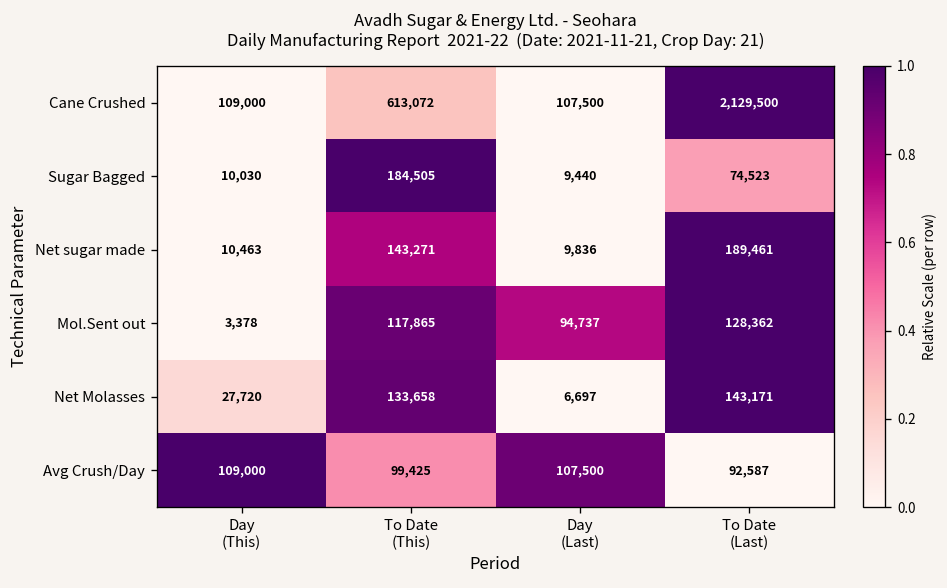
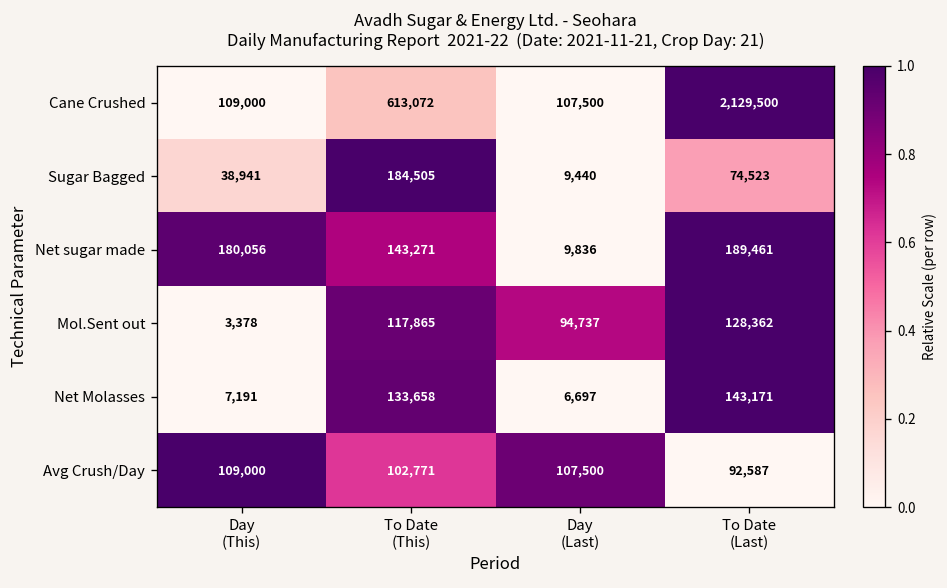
Sugar Bagged, Day (This): 10,030 -> 38,941
Net sugar made, Day (This): 10,463 -> 180,056
Net Molasses, Day (This): 27,720 -> 7,191
Avg Crush/Day, To Date (This): 99,425 -> 102,771
